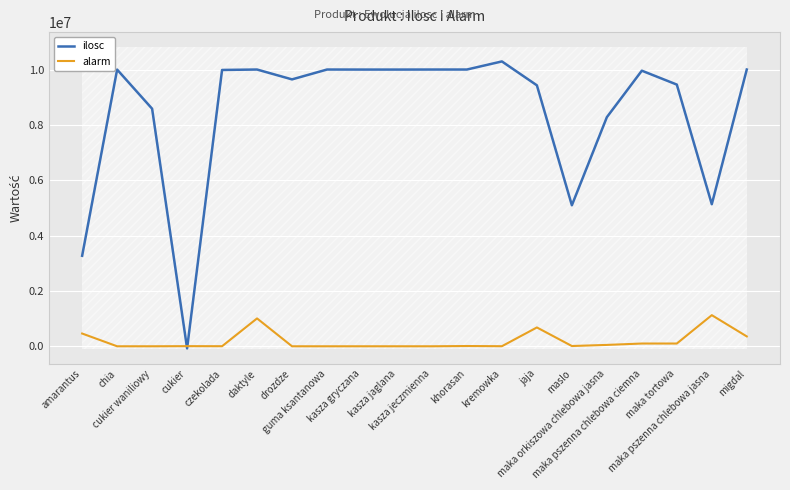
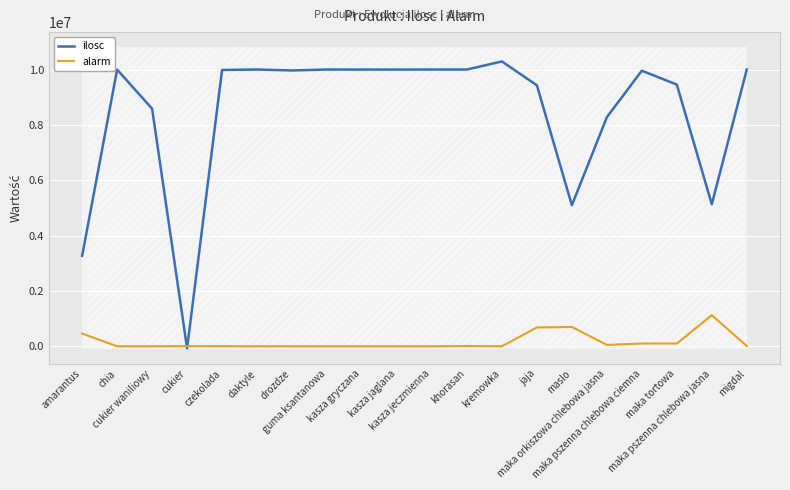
alarm, daktyle: 1000000 -> 0
ilosc, drozdze: 9600000 -> 10000000
alarm, maslo: 0 -> 700000
alarm, migdal: 400000 -> 0
